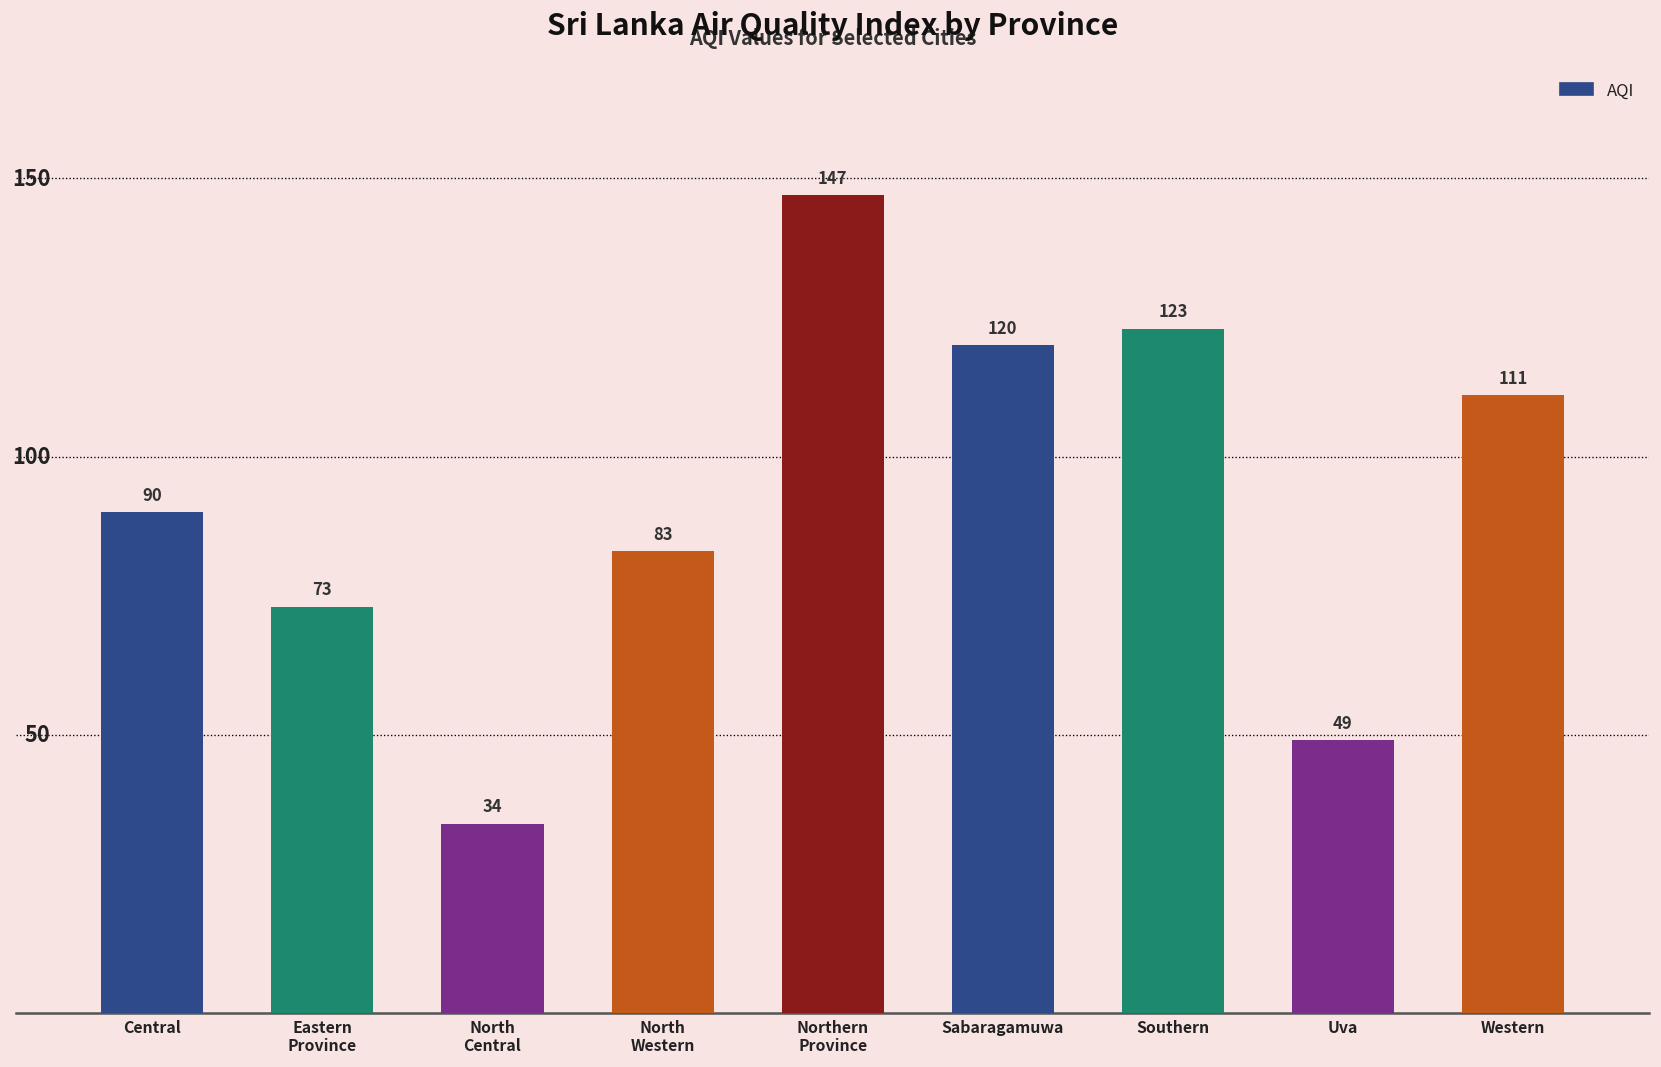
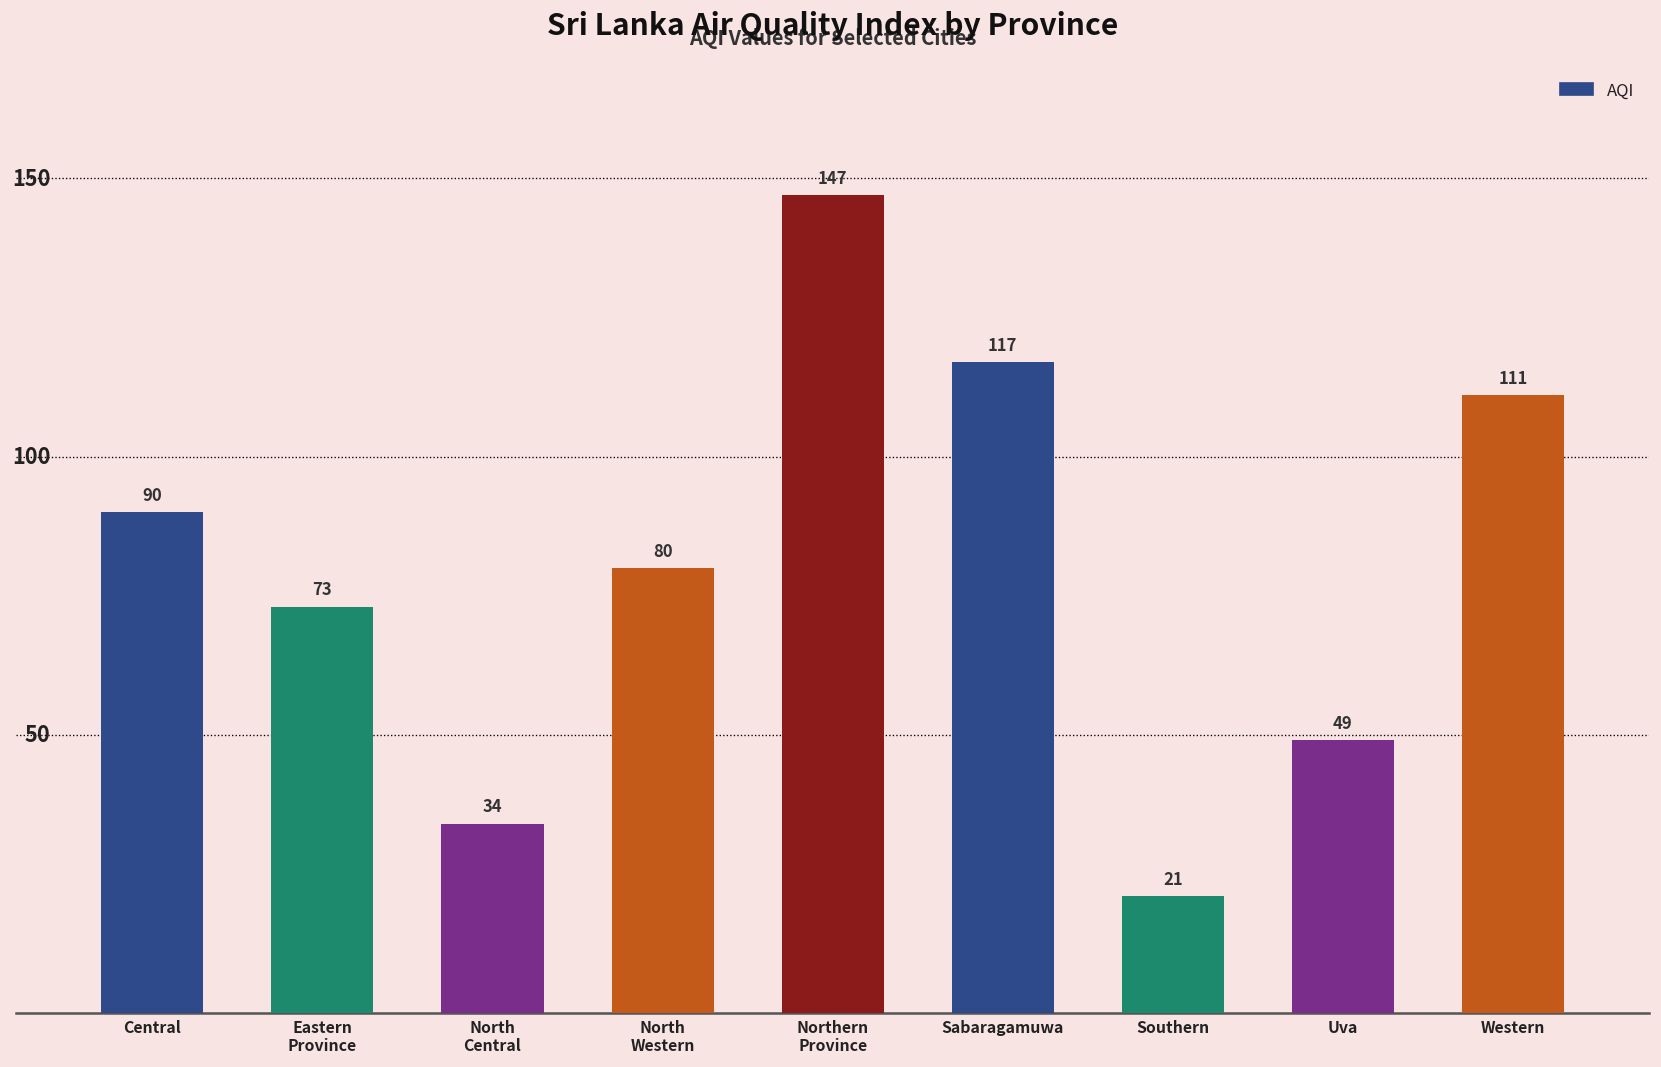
North Western: 83 -> 80
Sabaragamuwa: 120 -> 117
Southern: 123 -> 21
